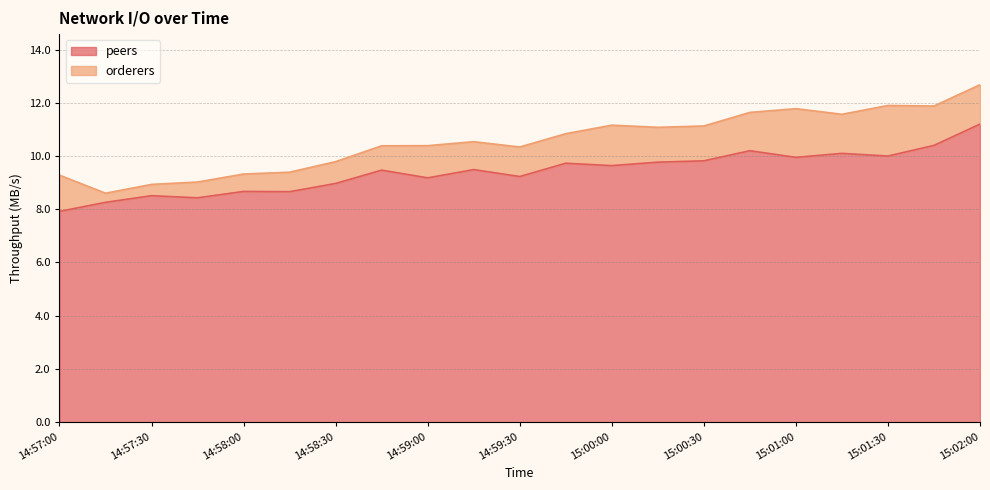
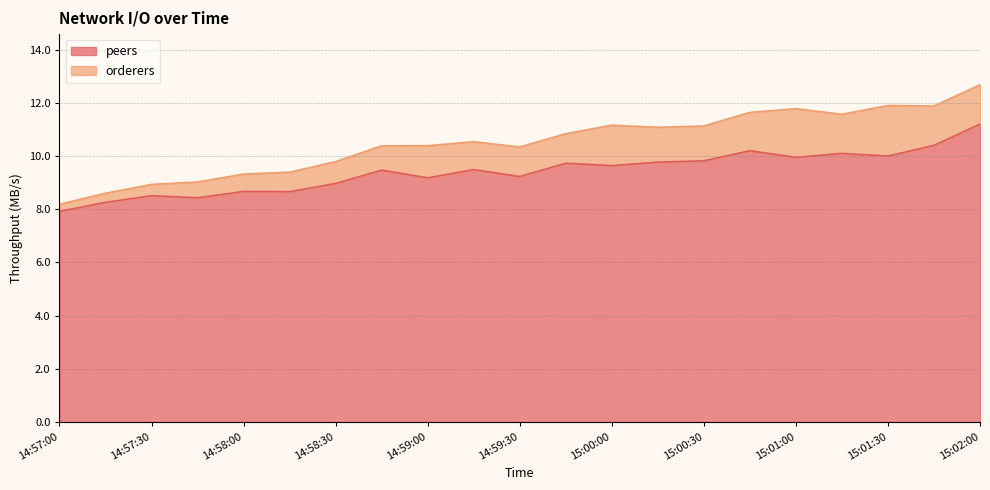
orderers, 14:57:00: 1.4 -> 0.3
